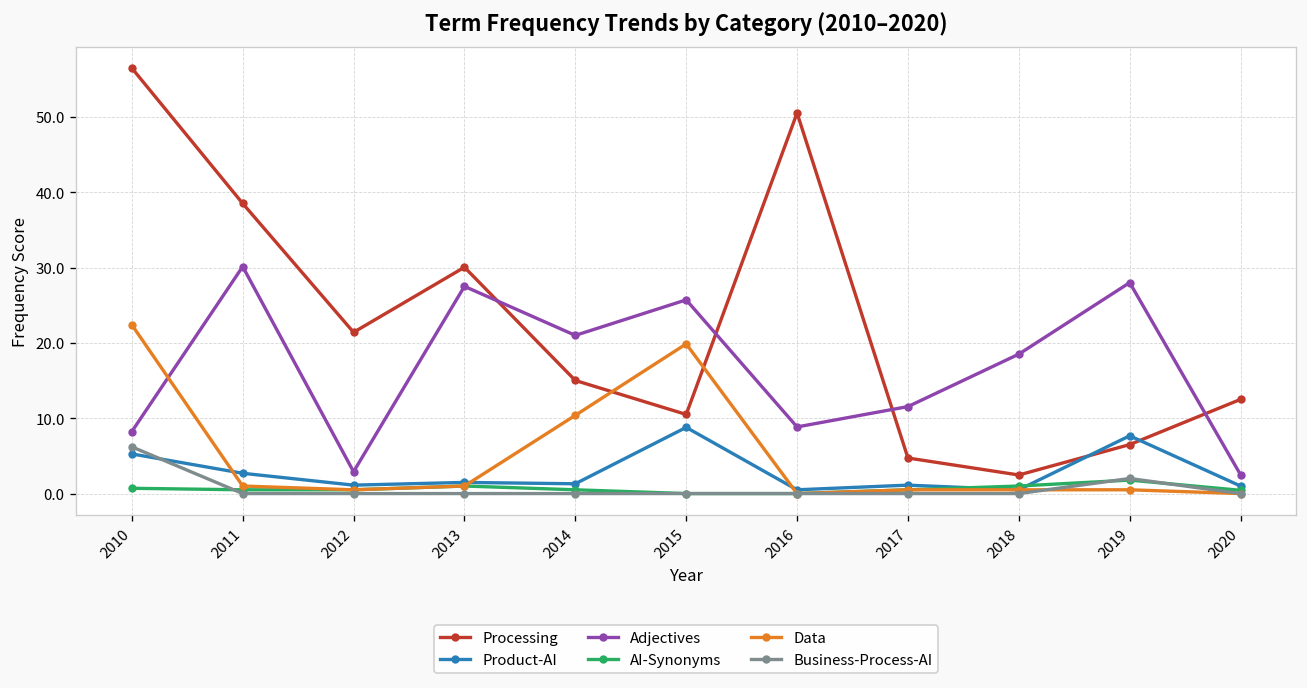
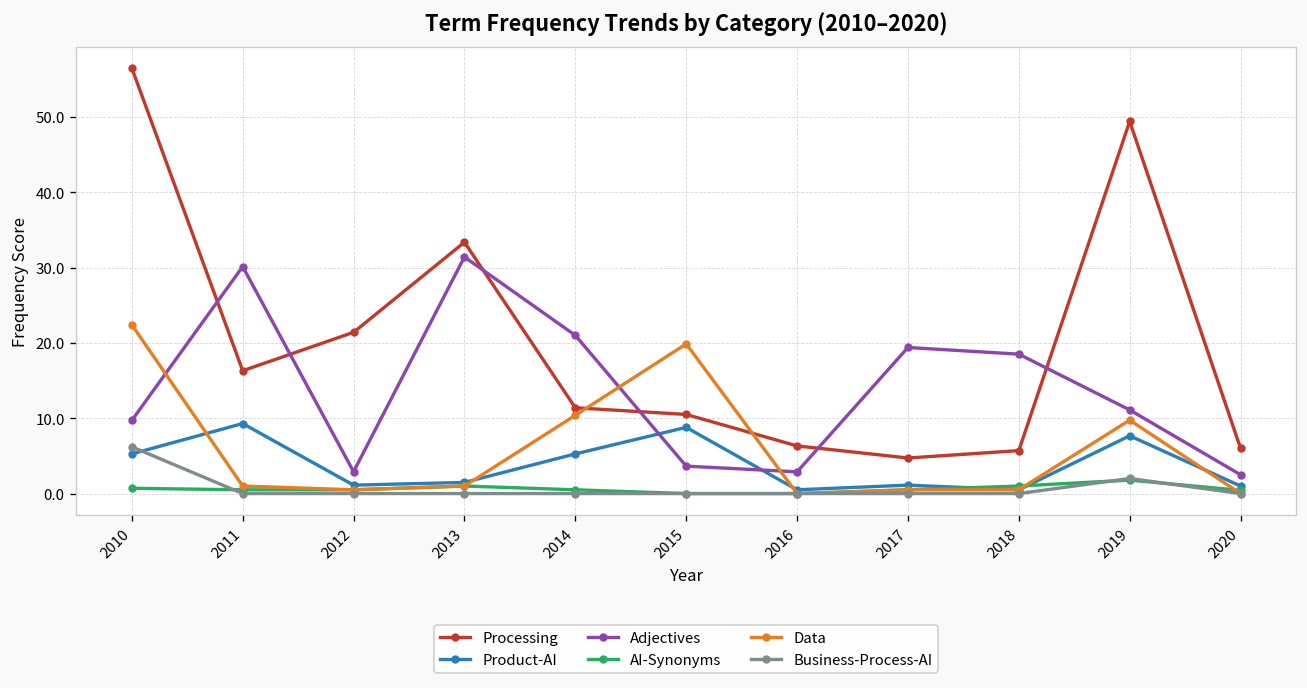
Adjectives, 2010: 8 -> 10
Processing, 2011: 39 -> 16
Product-AI, 2011: 3 -> 9
Processing, 2013: 30 -> 33
Adjectives, 2013: 28 -> 31
Processing, 2014: 15 -> 11
Product-AI, 2014: 1 -> 5
Adjectives, 2015: 26 -> 4
Processing, 2016: 51 -> 6
Adjectives, 2016: 9 -> 3
Adjectives, 2017: 12 -> 19
Processing, 2018: 2 -> 6
Processing, 2019: 7 -> 49
Adjectives, 2019: 28 -> 11
Data, 2019: 0 -> 10
Processing, 2020: 13 -> 6
